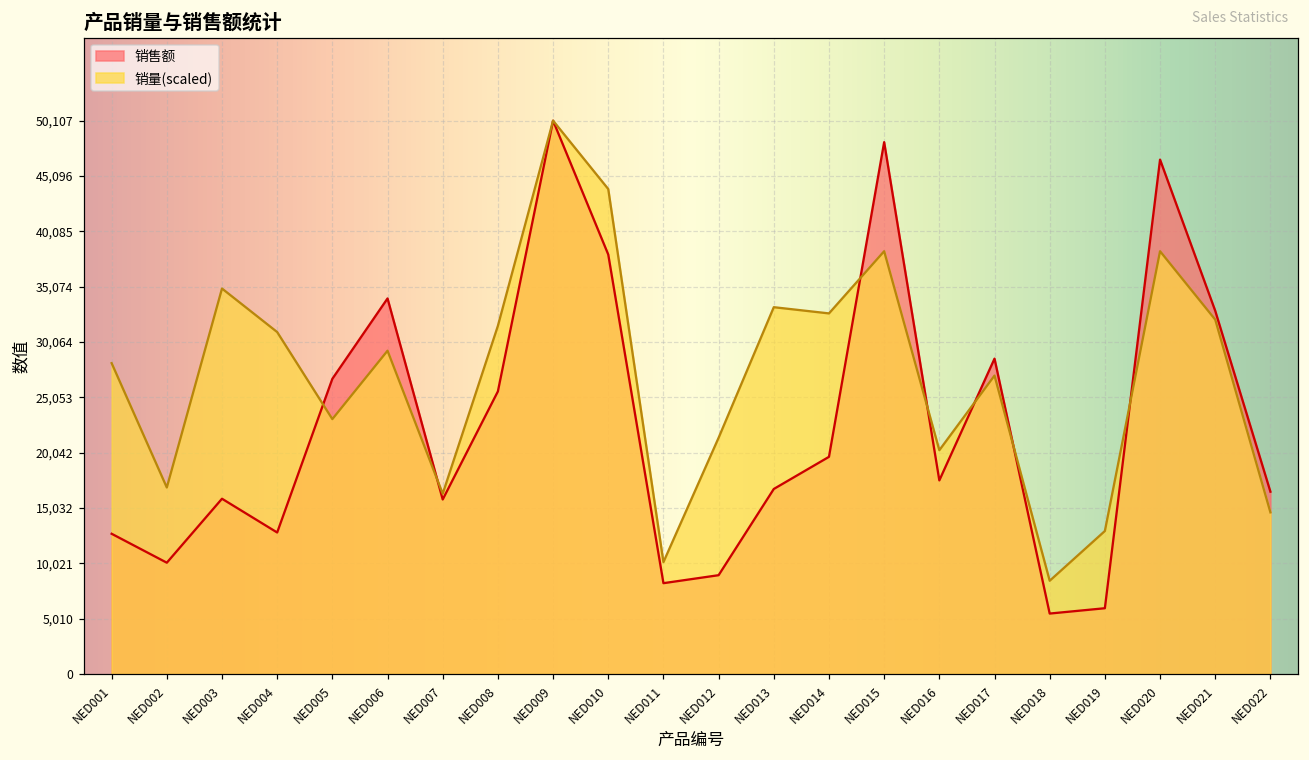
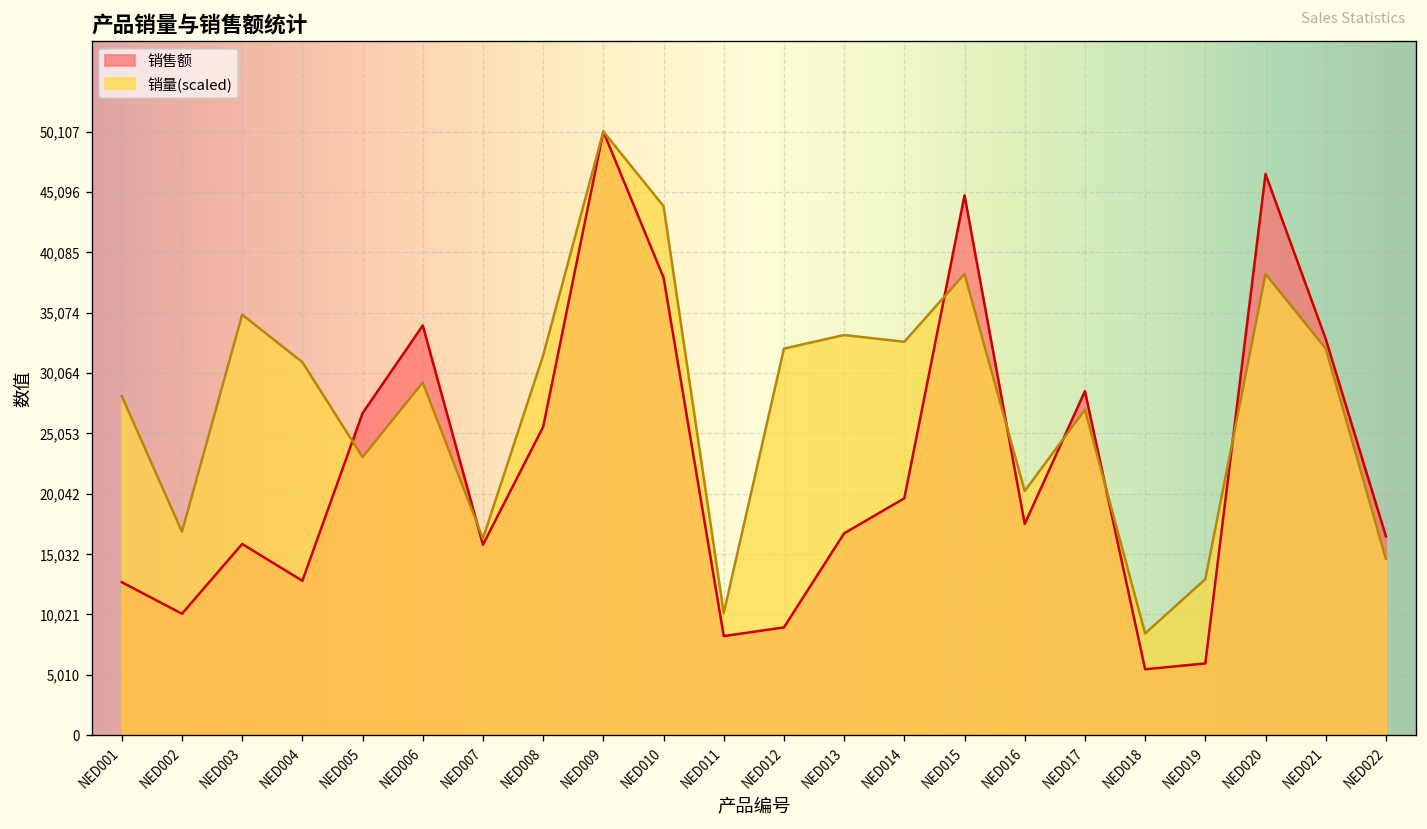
销量(scaled), NED012: 21,400 -> 32,100
销售额, NED015: 48,200 -> 44,800
